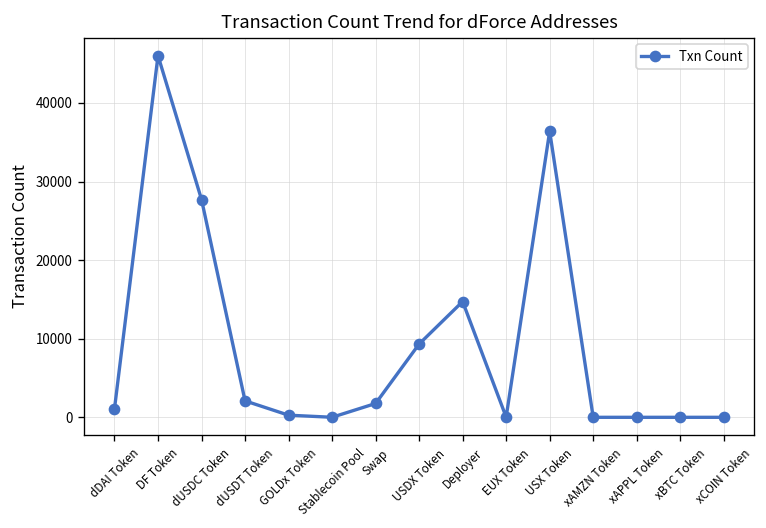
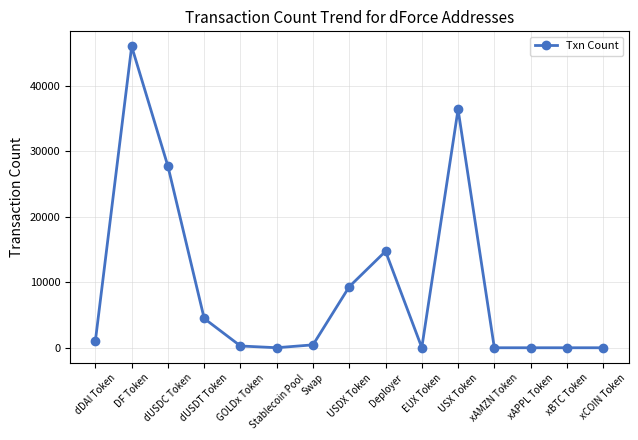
dUSDT Token: 2000 -> 4000
Swap: 2000 -> 0
